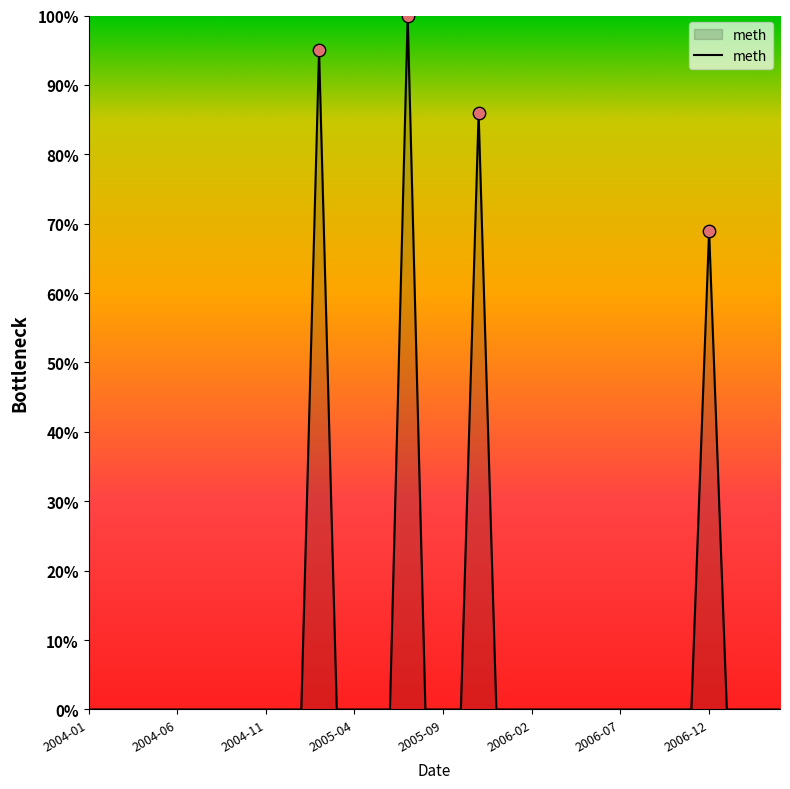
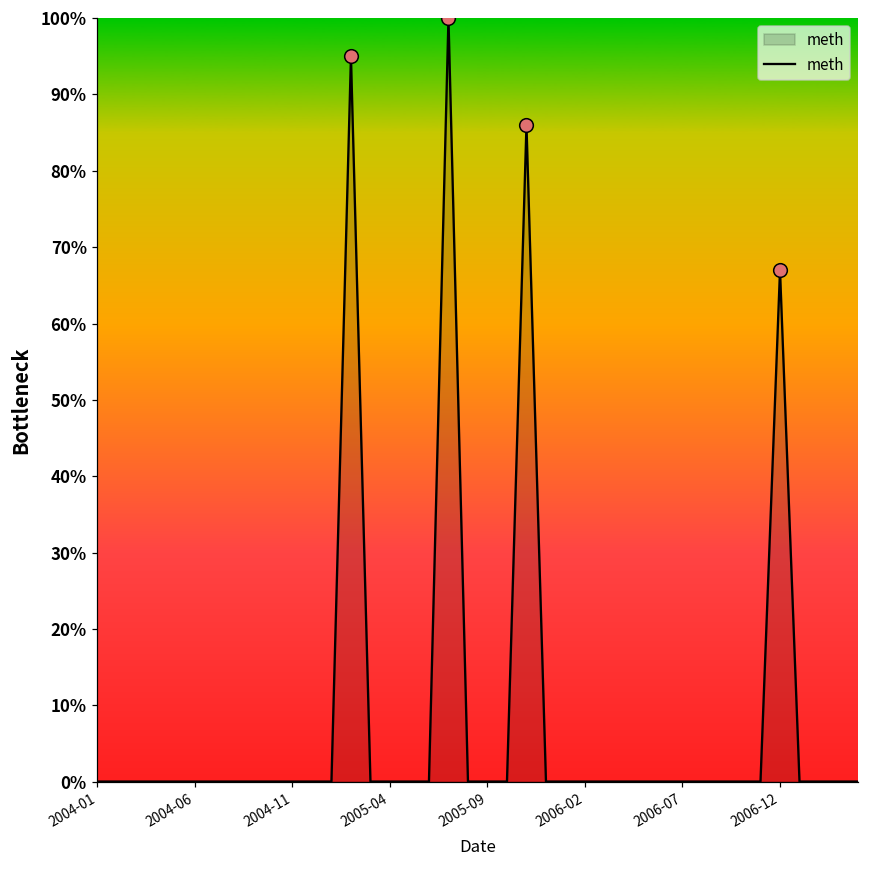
meth, 2006-12: 69% -> 67%
